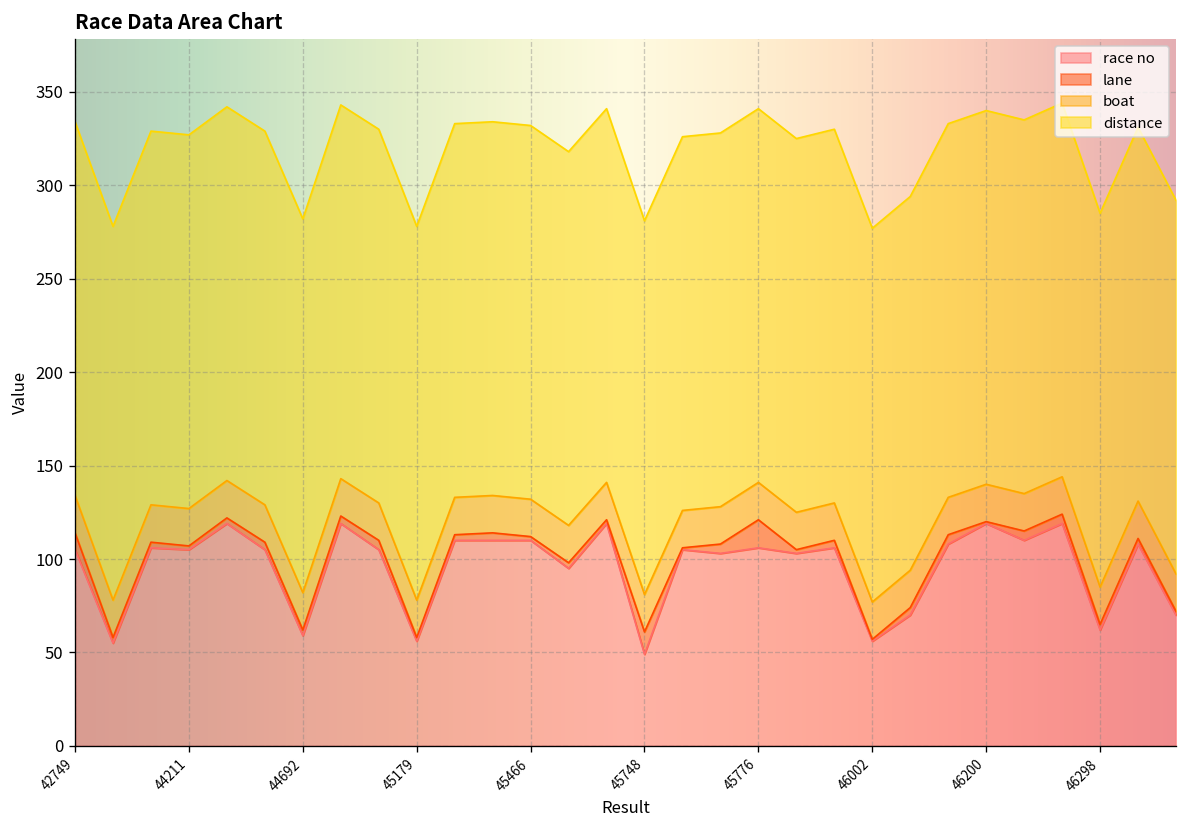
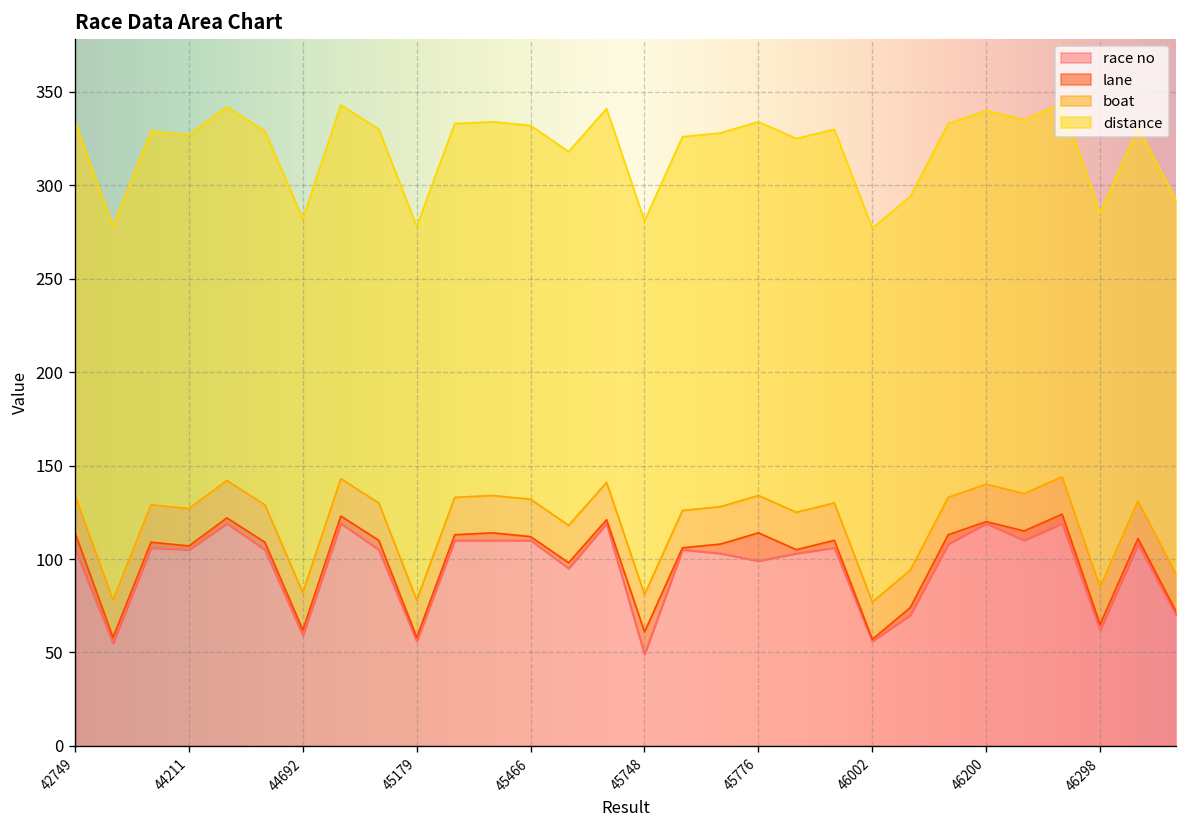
race no, 45776: 106 -> 99
